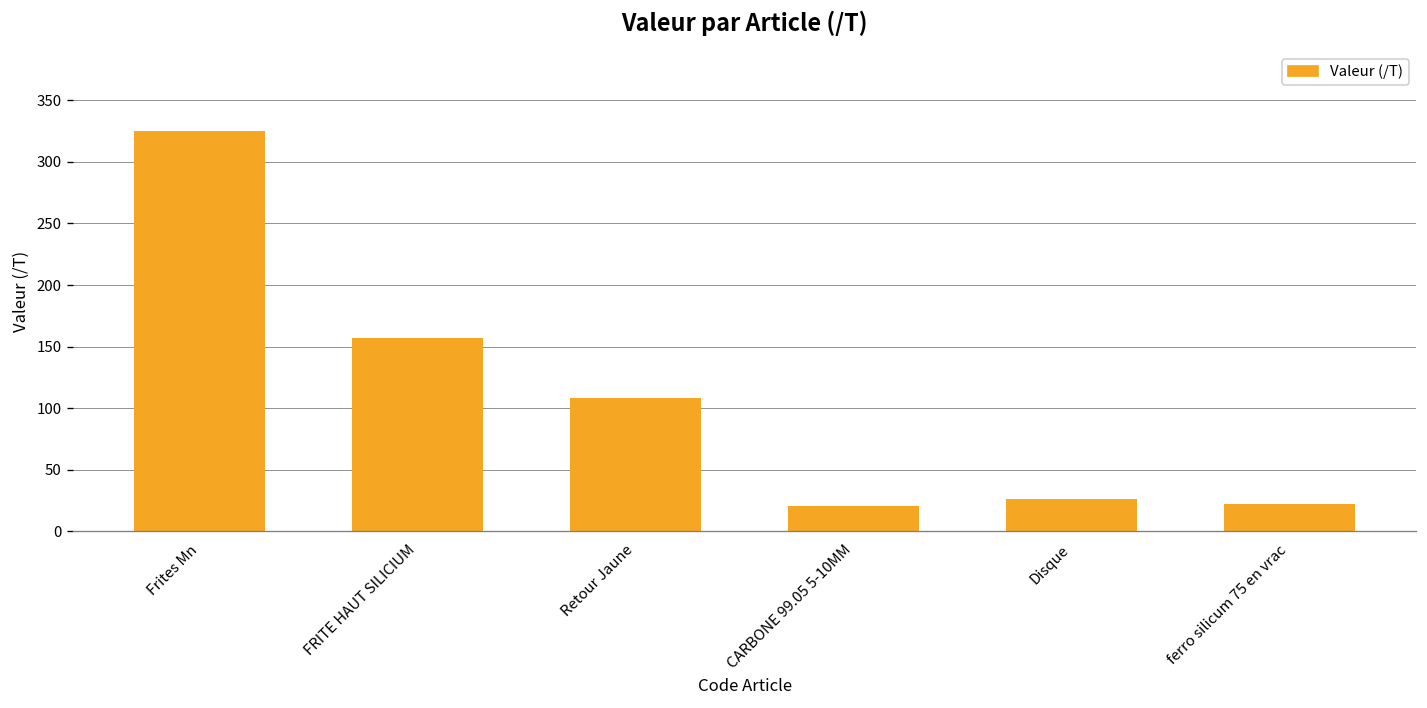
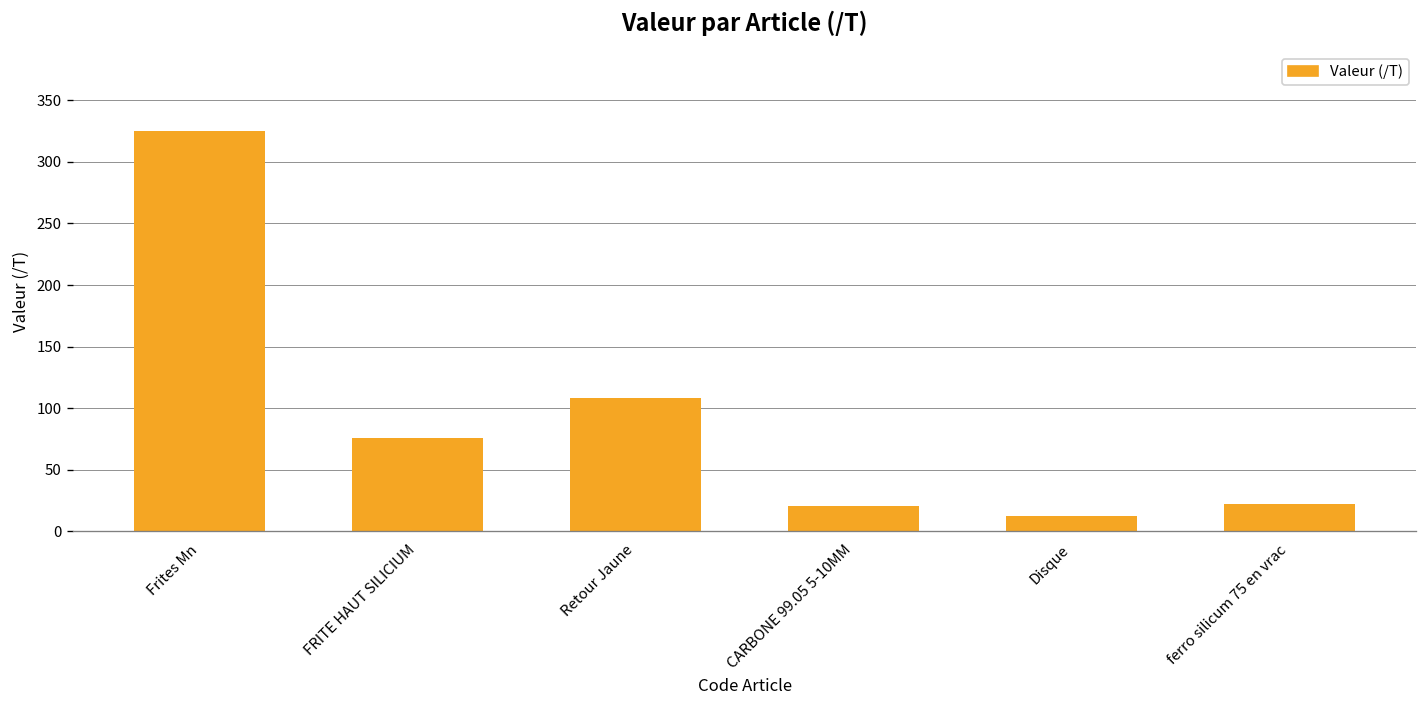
FRITE HAUT SILICIUM: 157 -> 76
Disque: 27 -> 12
